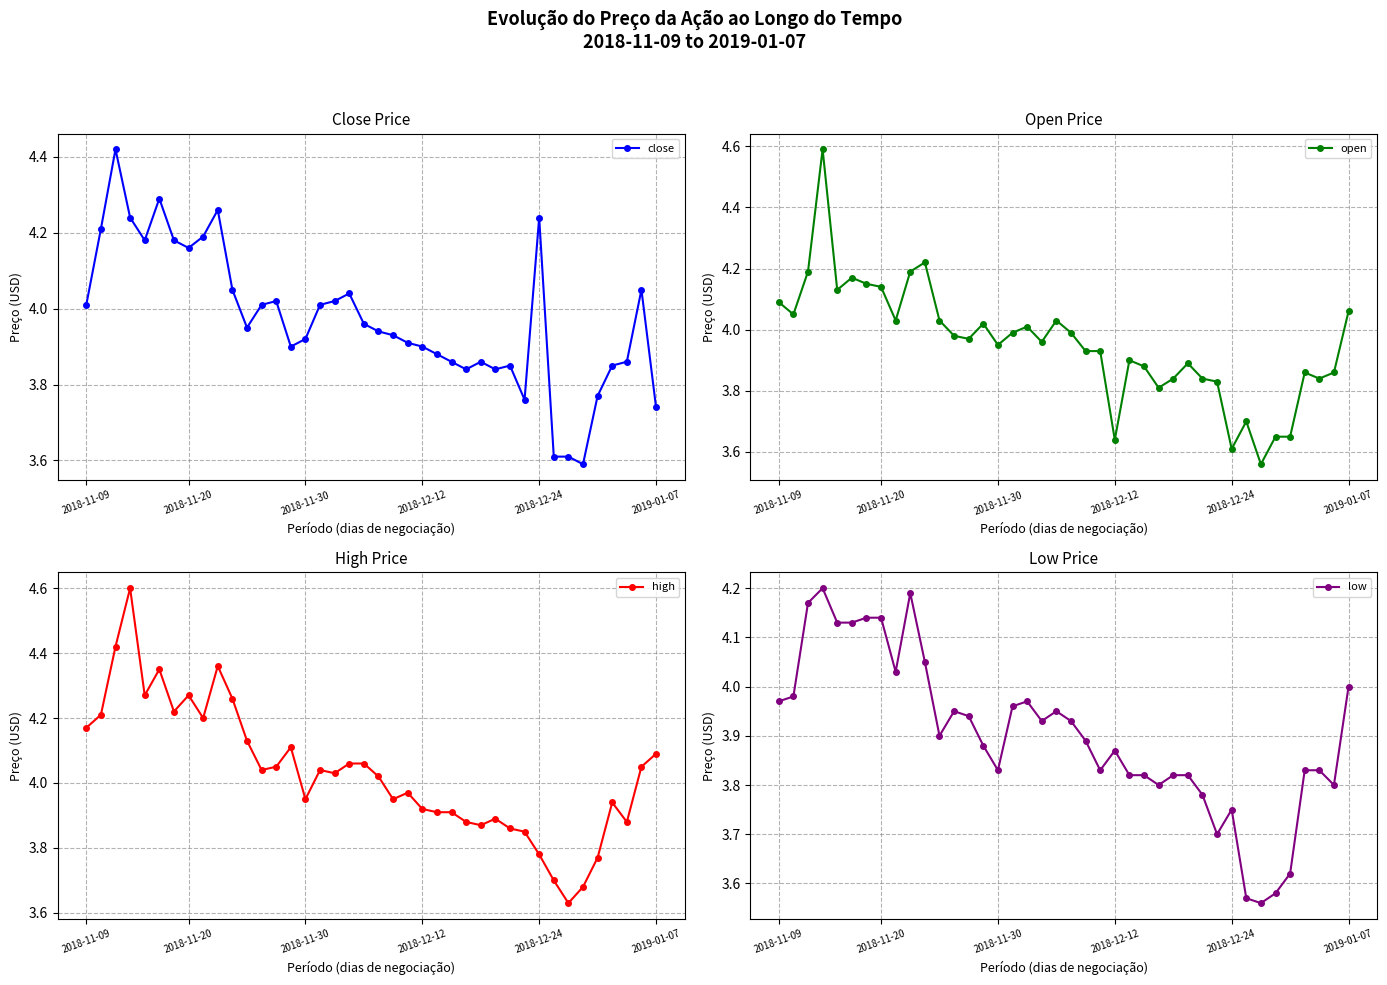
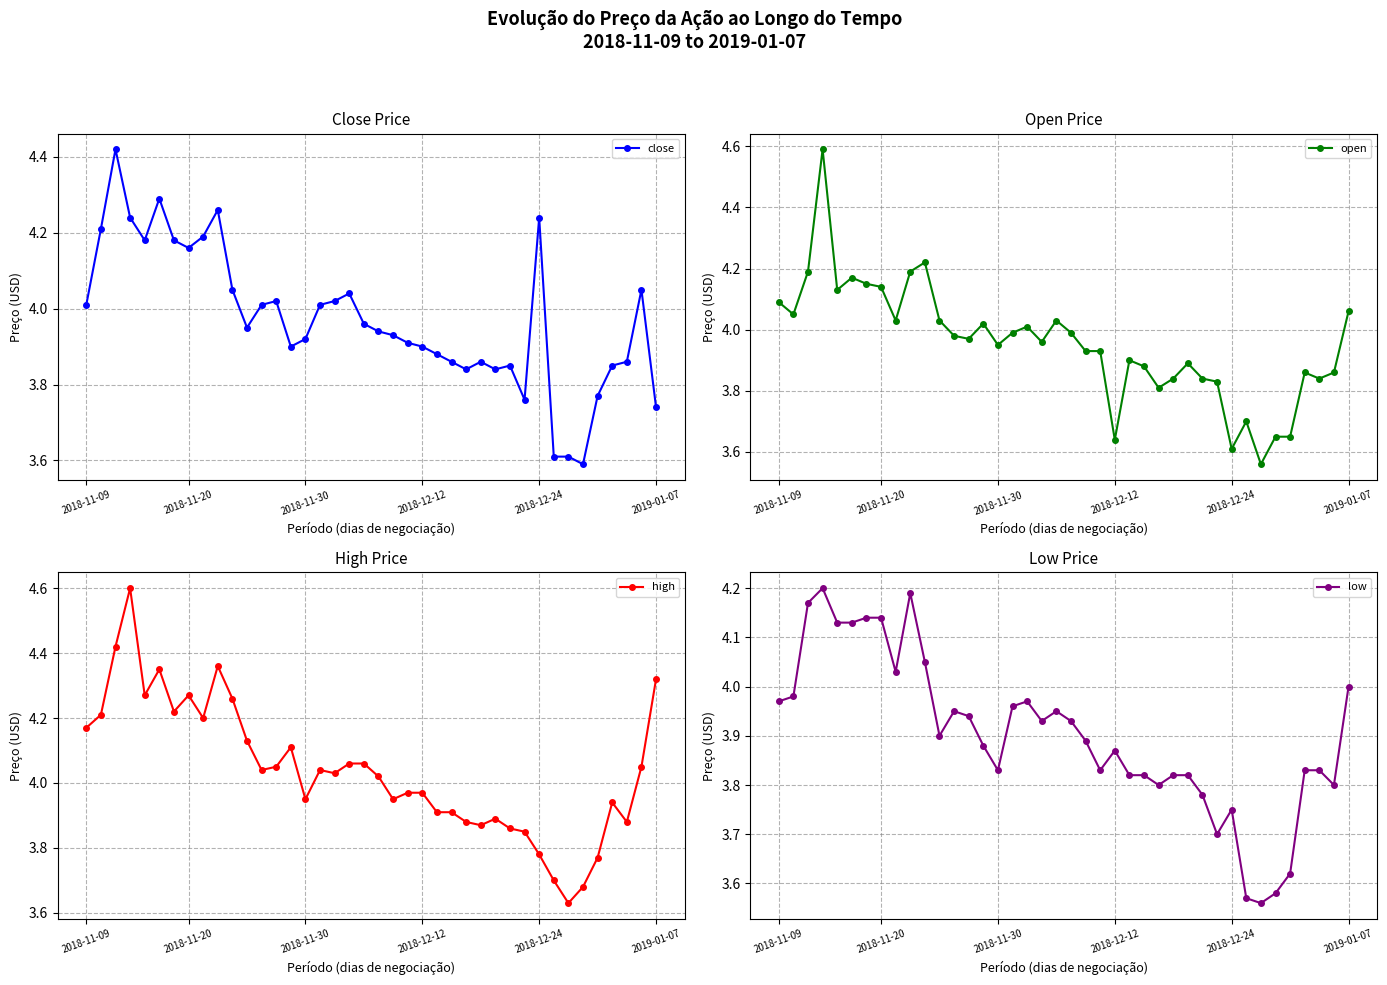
High Price, 2018-12-12: 3.92 -> 3.97
High Price, 2019-01-07: 4.09 -> 4.32
